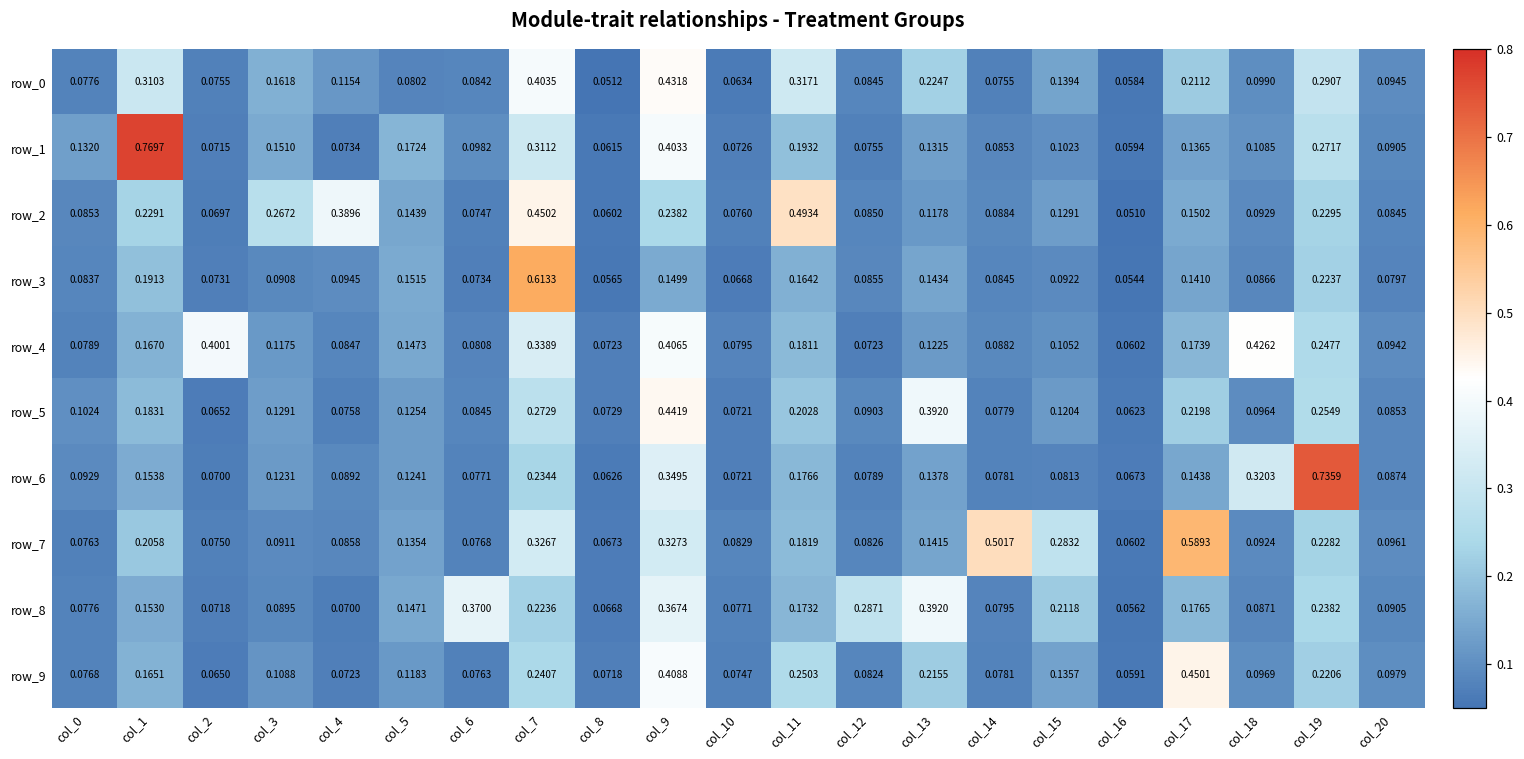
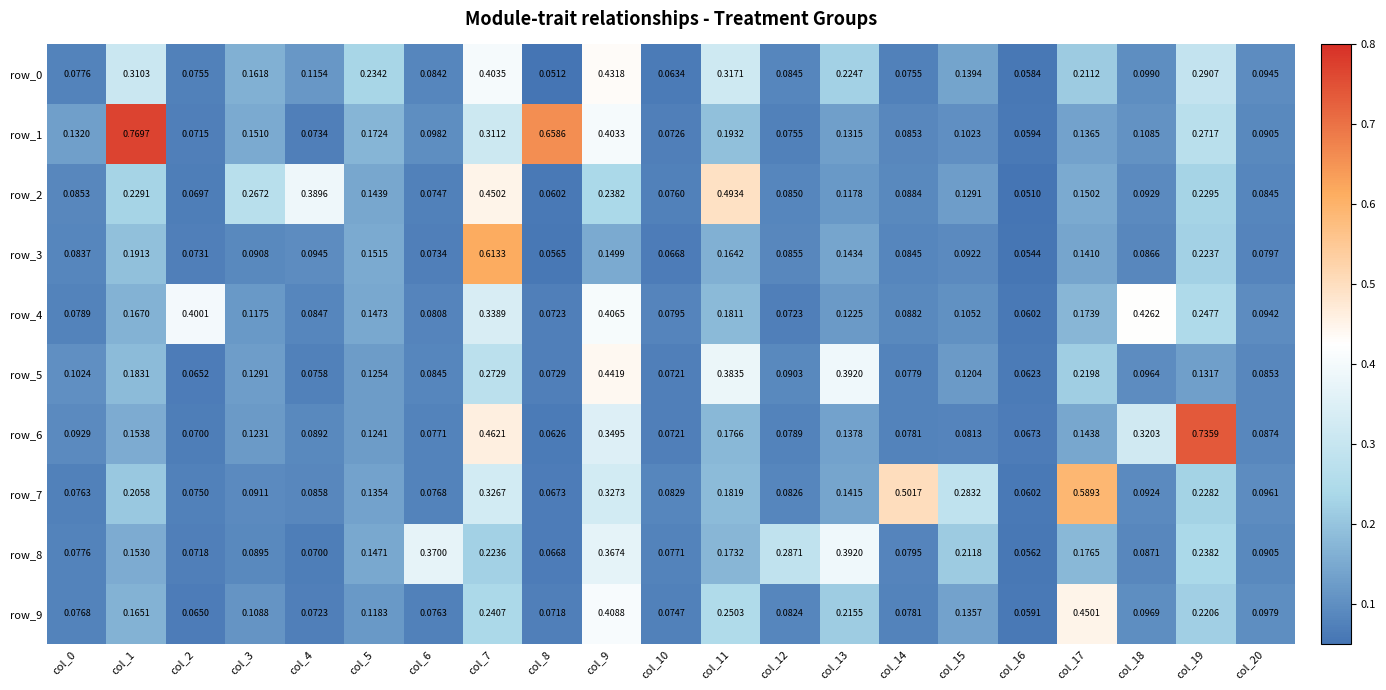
row_0, col_5: 0.0802 -> 0.2342
row_1, col_8: 0.0615 -> 0.6586
row_5, col_11: 0.2028 -> 0.3835
row_5, col_19: 0.2549 -> 0.1317
row_6, col_7: 0.2344 -> 0.4621
